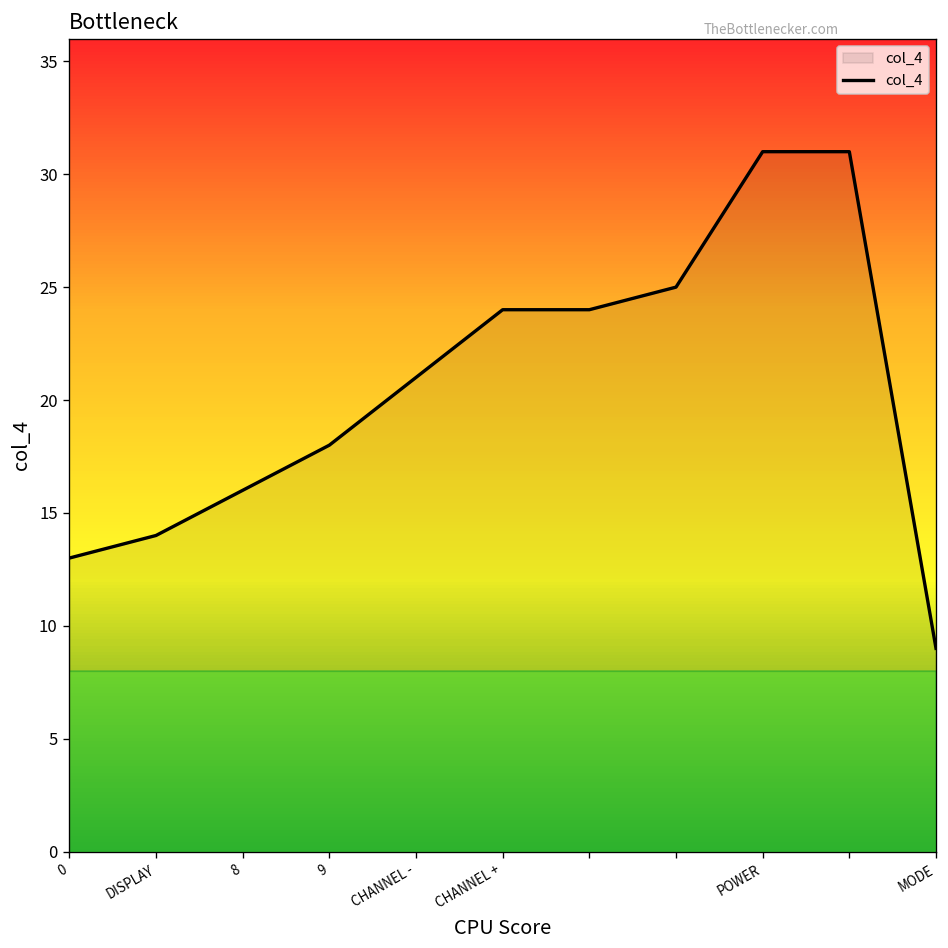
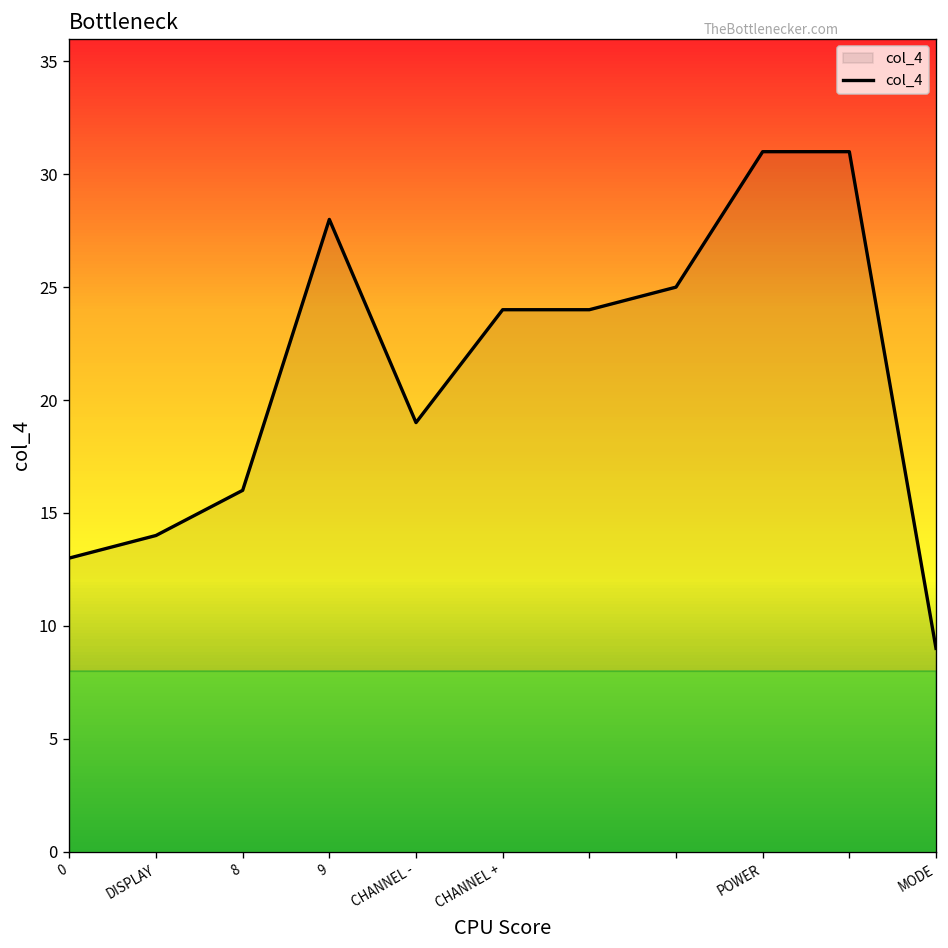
9: 18 -> 28
CHANNEL -: 21 -> 19
